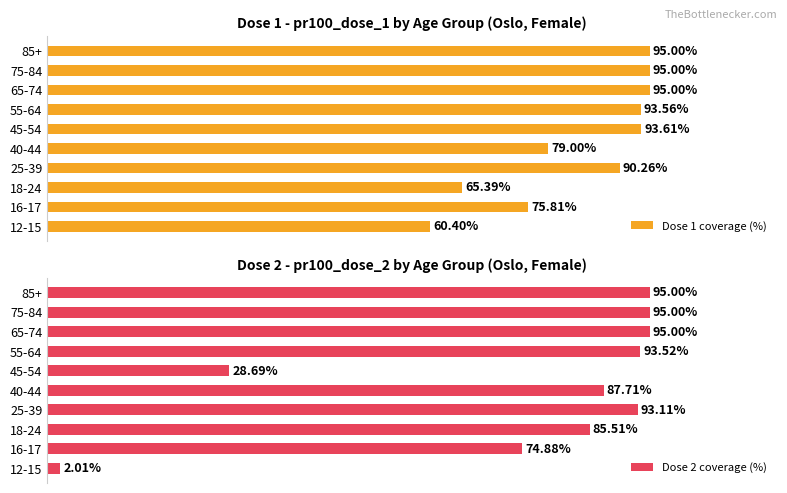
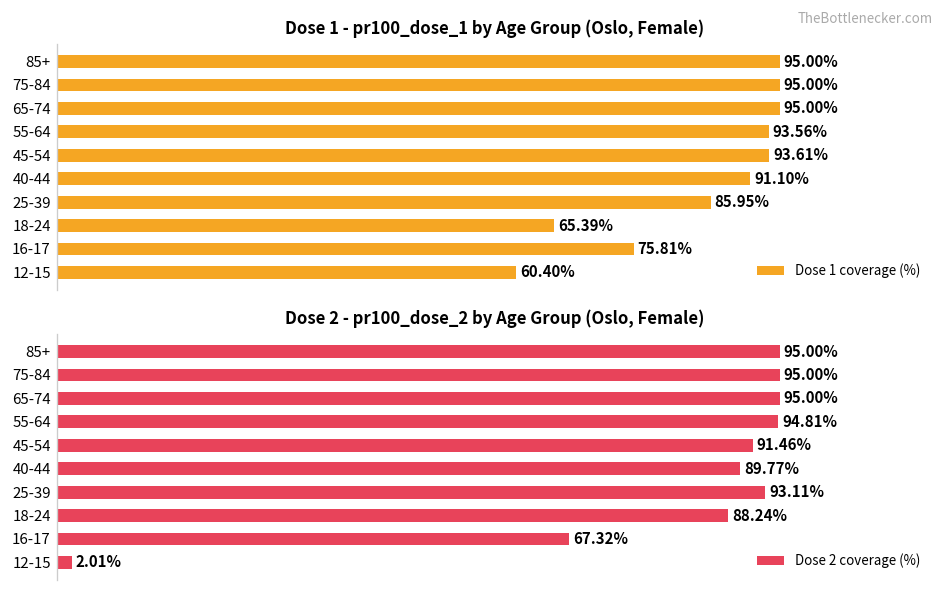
Dose 1 - pr100_dose_1 by Age Group (Oslo, Female), 40-44: 79.00% -> 91.10%
Dose 1 - pr100_dose_1 by Age Group (Oslo, Female), 25-39: 90.26% -> 85.95%
Dose 2 - pr100_dose_2 by Age Group (Oslo, Female), 55-64: 93.52% -> 94.81%
Dose 2 - pr100_dose_2 by Age Group (Oslo, Female), 45-54: 28.69% -> 91.46%
Dose 2 - pr100_dose_2 by Age Group (Oslo, Female), 40-44: 87.71% -> 89.77%
Dose 2 - pr100_dose_2 by Age Group (Oslo, Female), 18-24: 85.51% -> 88.24%
Dose 2 - pr100_dose_2 by Age Group (Oslo, Female), 16-17: 74.88% -> 67.32%
